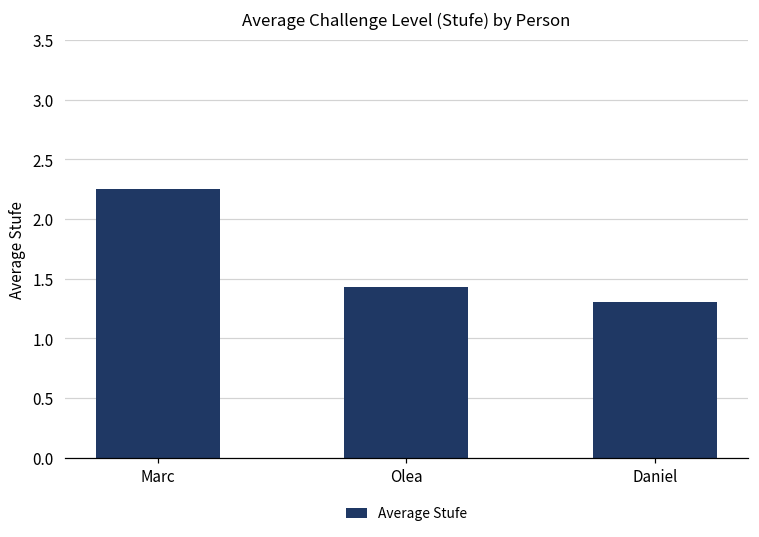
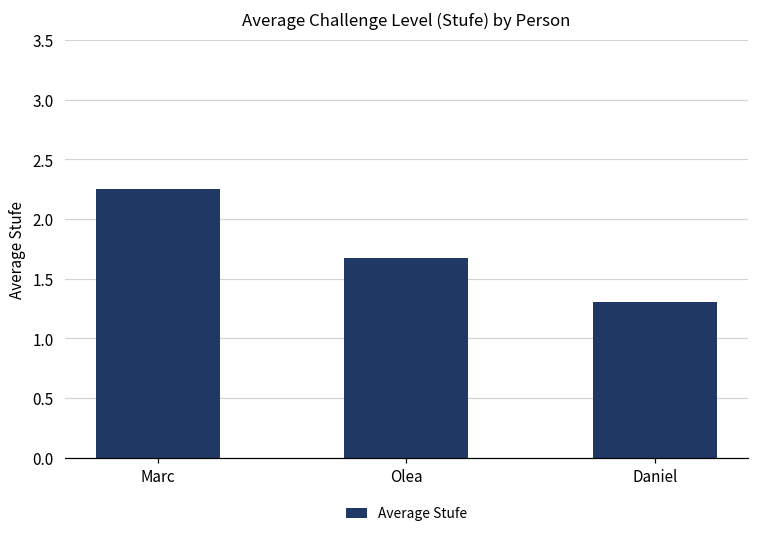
Olea: 1.43 -> 1.67
